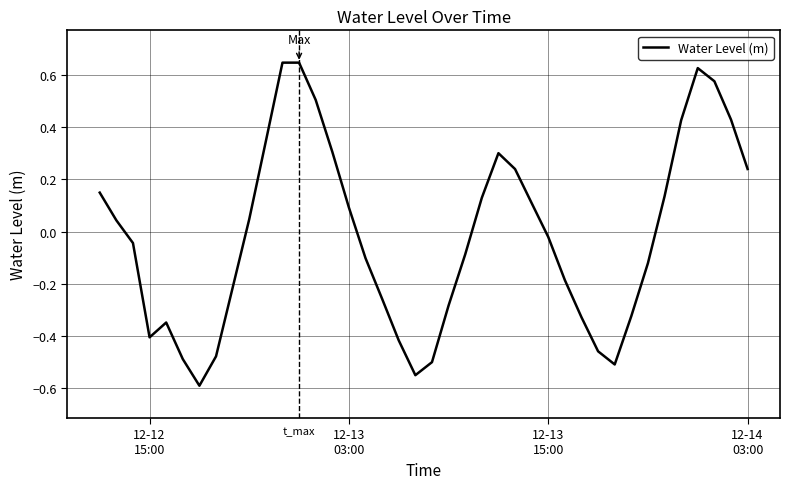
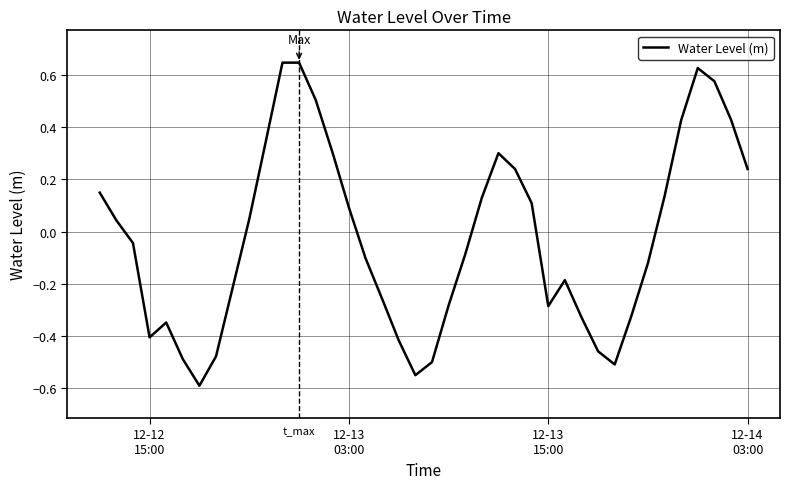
12-13 15:00: -0.02 -> -0.29
